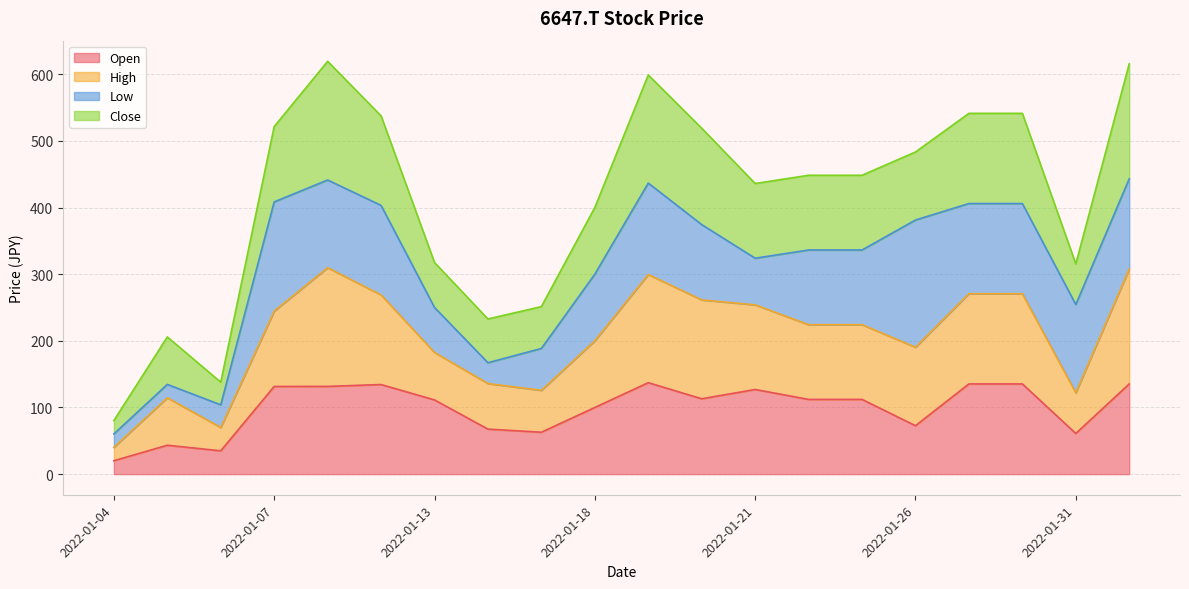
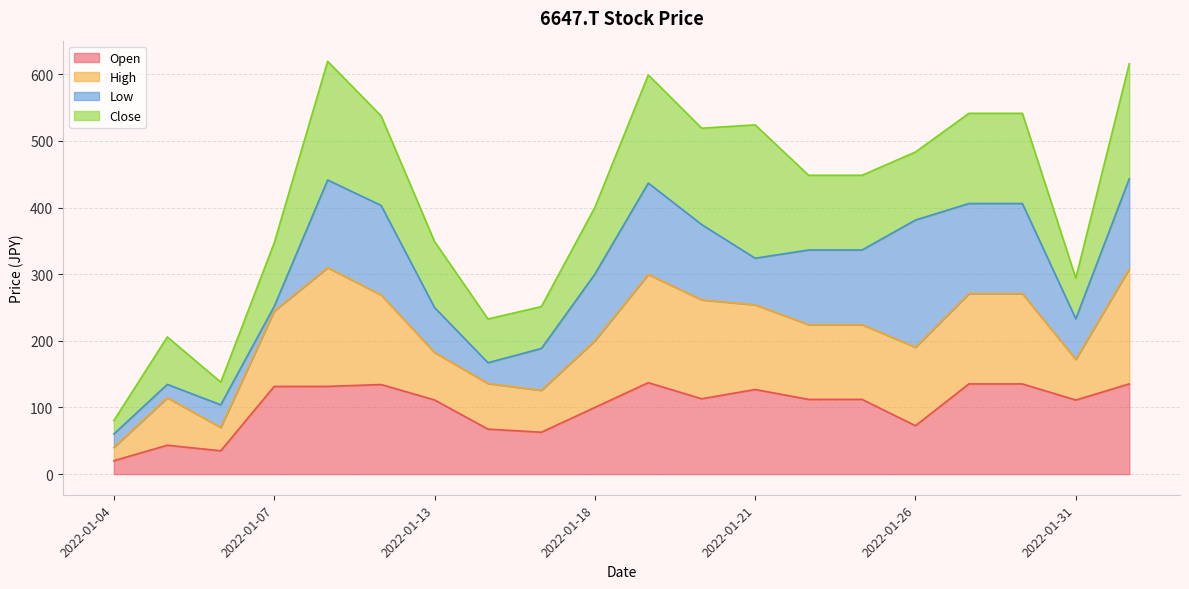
Low, 2022-01-07: 160 -> 10
Close, 2022-01-07: 110 -> 100
Close, 2022-01-13: 70 -> 100
Close, 2022-01-21: 110 -> 200
Open, 2022-01-31: 60 -> 110
Low, 2022-01-31: 130 -> 60
